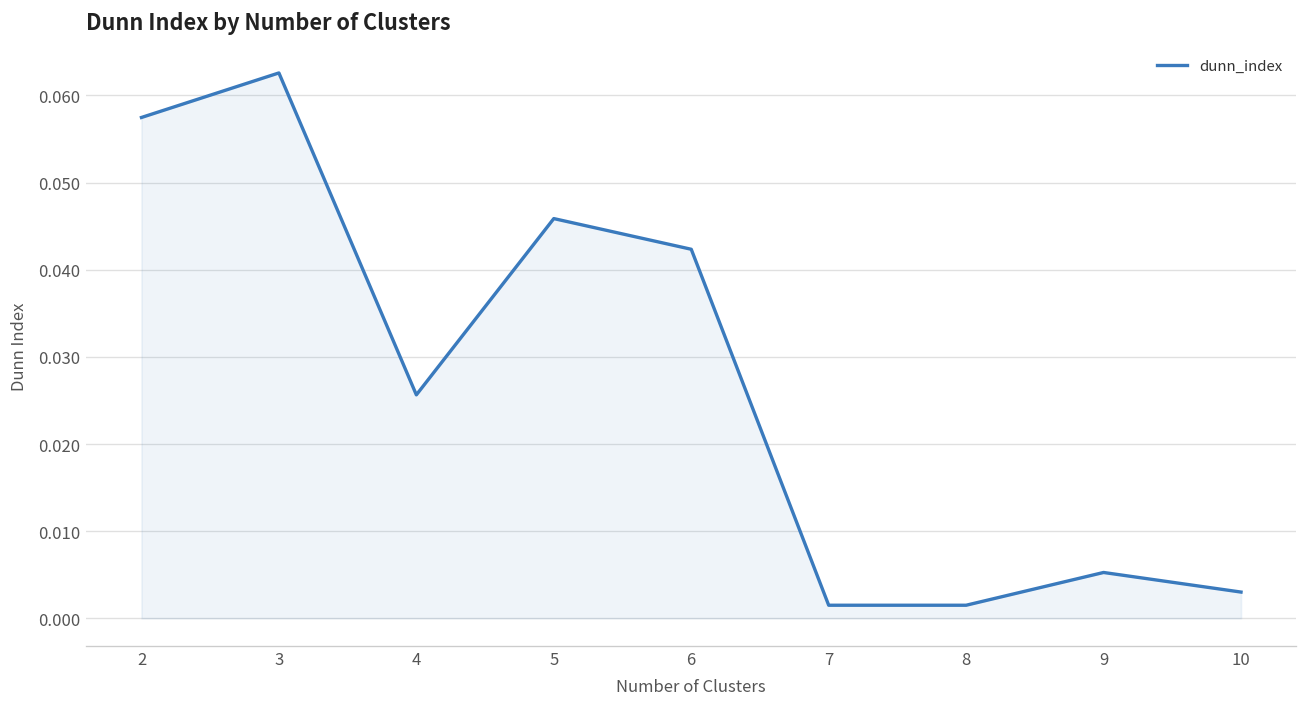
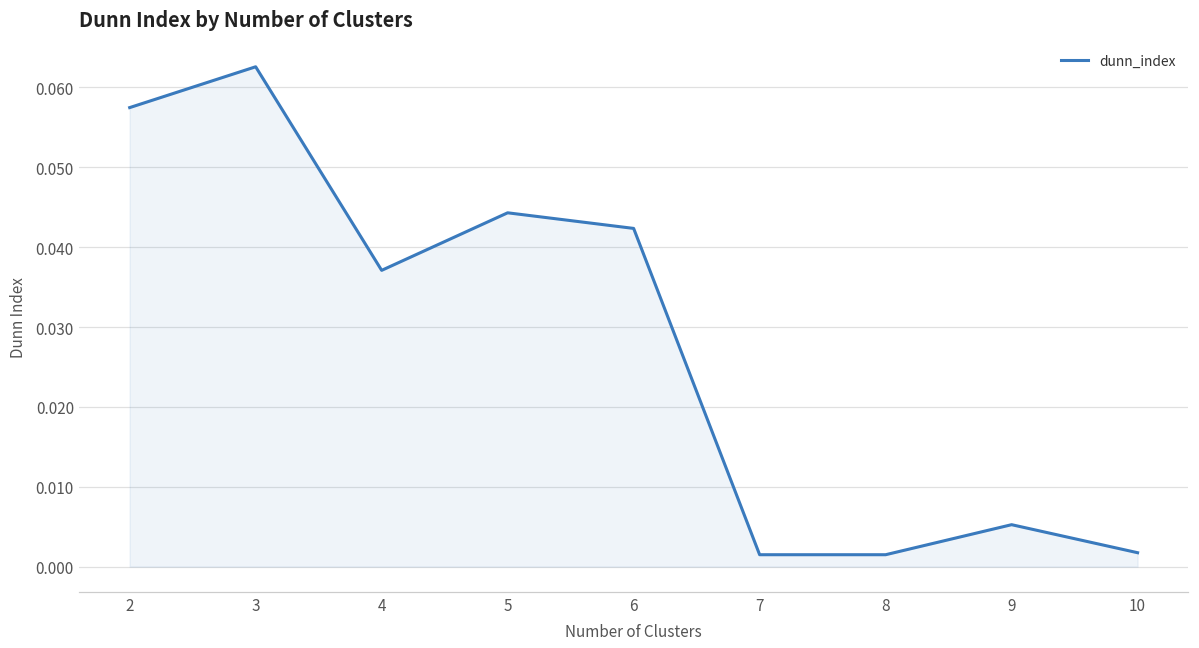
4: 0.026 -> 0.037
5: 0.046 -> 0.044
10: 0.003 -> 0.002
